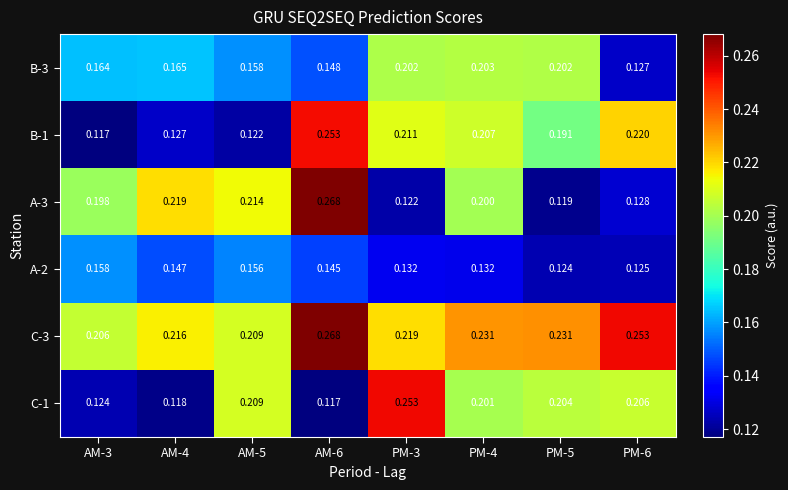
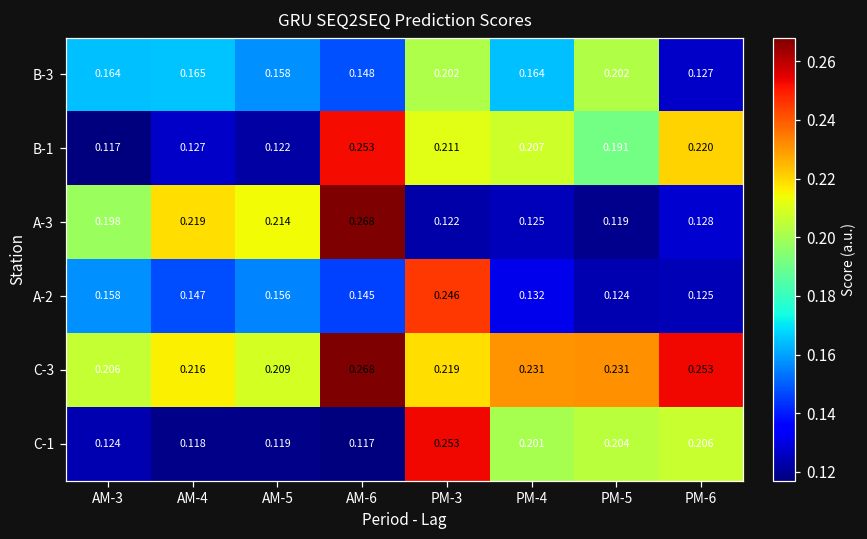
B-3, PM-4: 0.203 -> 0.164
A-3, PM-4: 0.200 -> 0.125
A-2, PM-3: 0.132 -> 0.246
C-1, AM-5: 0.209 -> 0.119
